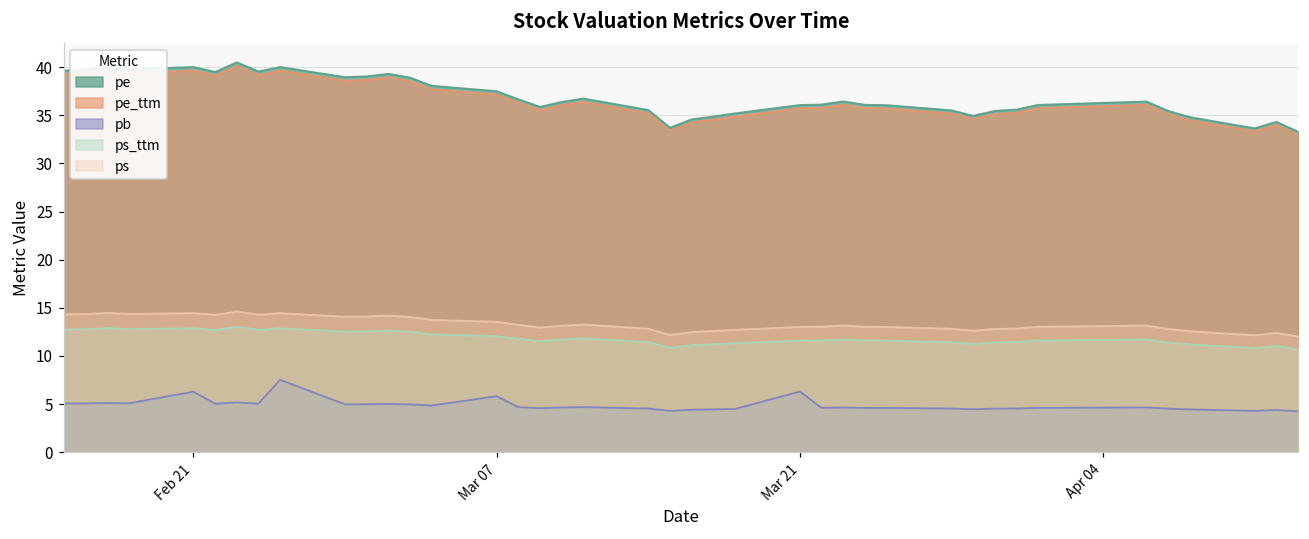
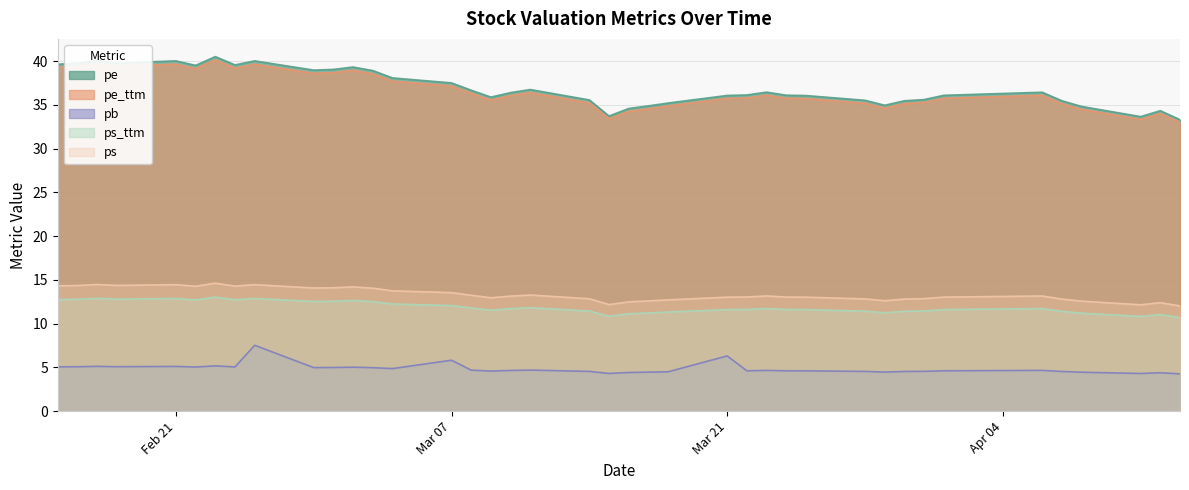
pb, Feb 21: 6 -> 5
